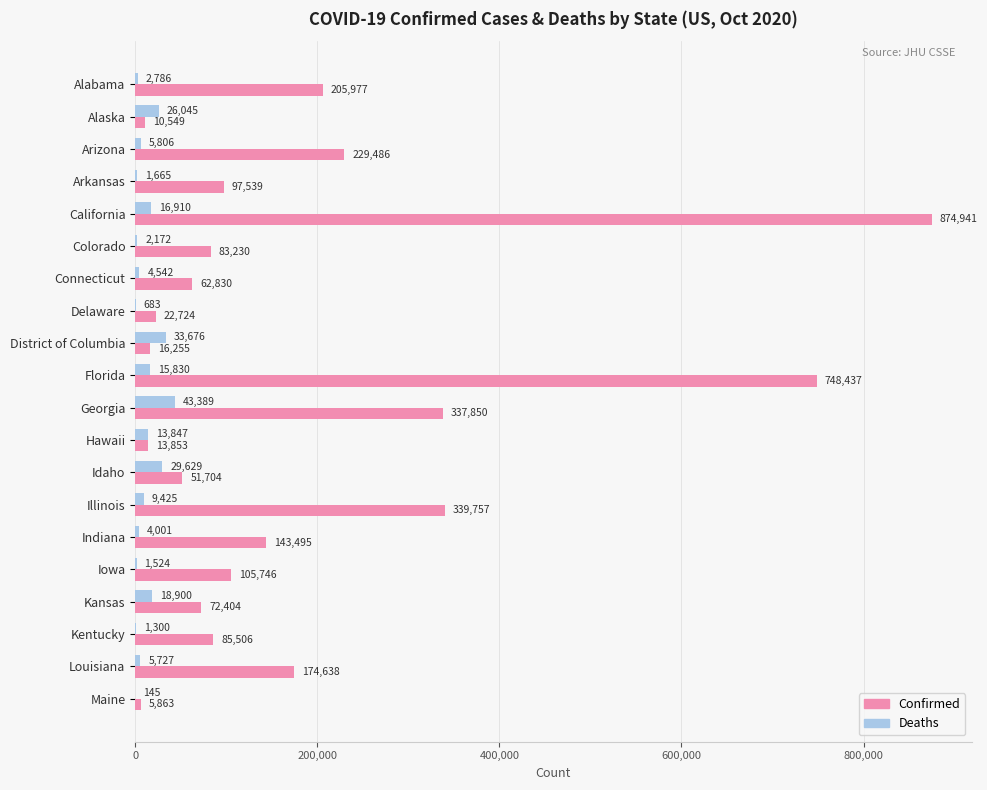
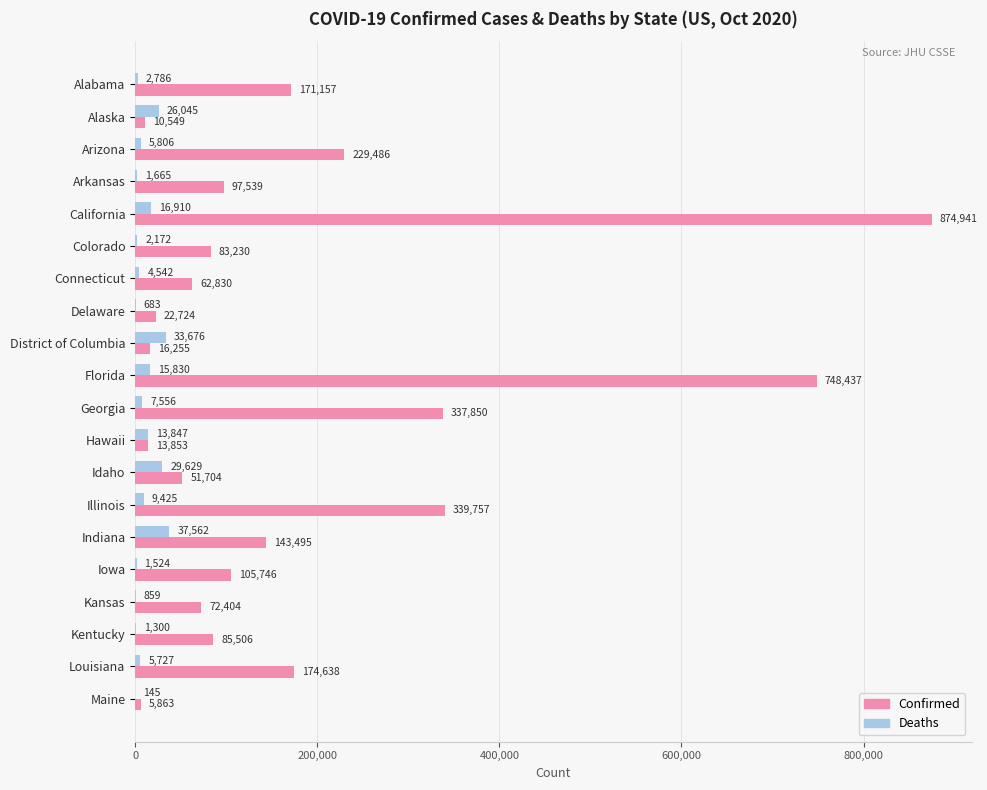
Confirmed, Alabama: 205,977 -> 171,157
Deaths, Georgia: 43,389 -> 7,556
Deaths, Indiana: 4,001 -> 37,562
Deaths, Kansas: 18,900 -> 859
